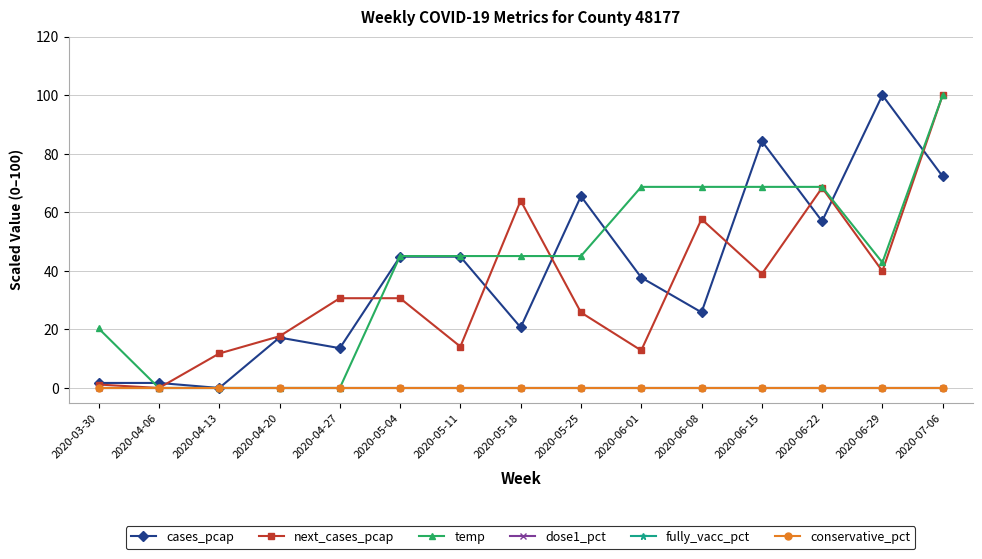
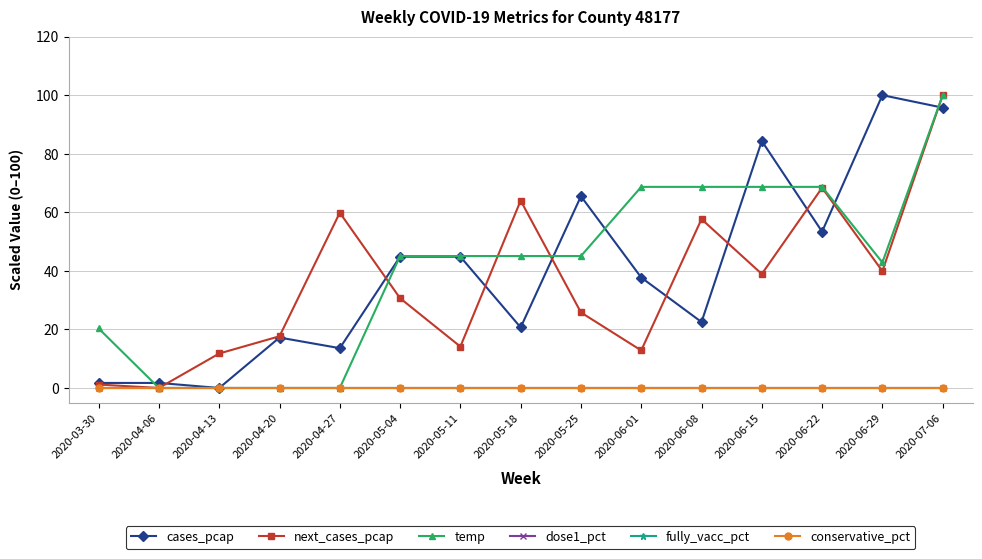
next_cases_pcap, 2020-04-27: 31 -> 60
cases_pcap, 2020-06-08: 26 -> 23
cases_pcap, 2020-06-22: 57 -> 53
cases_pcap, 2020-07-06: 72 -> 96
